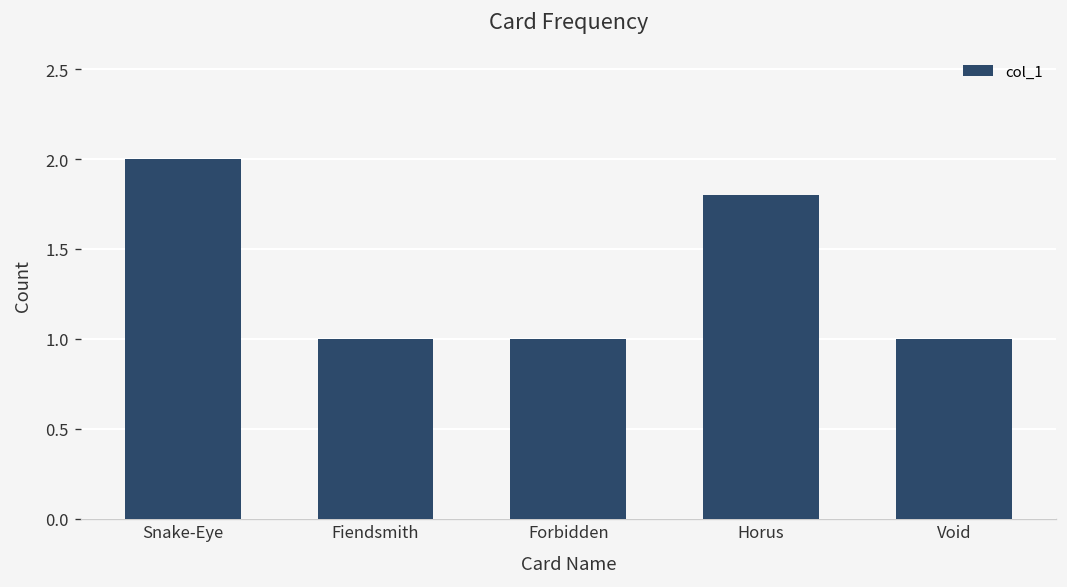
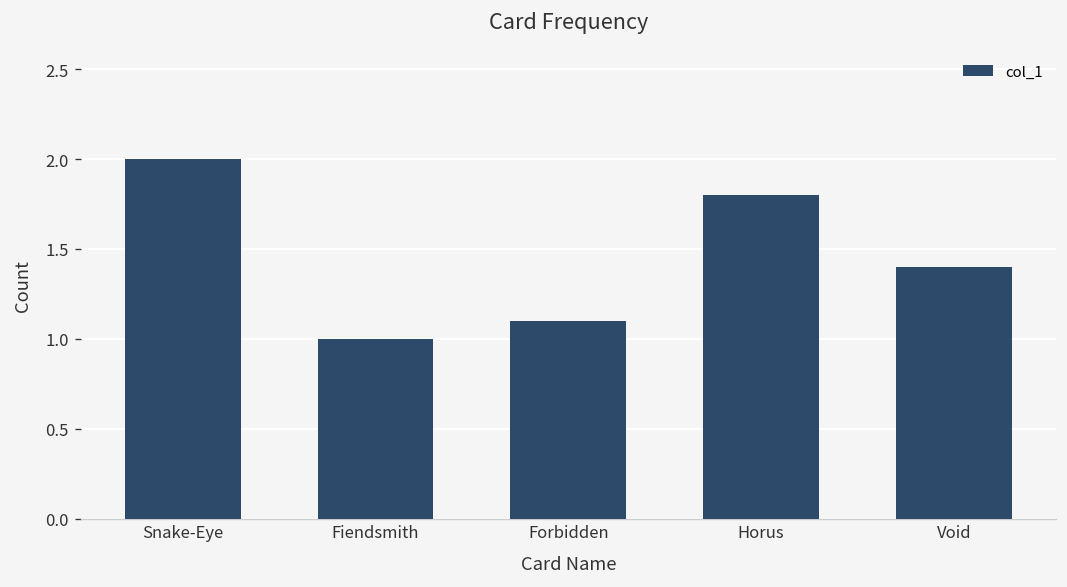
Forbidden: 1.0 -> 1.1
Void: 1.0 -> 1.4
